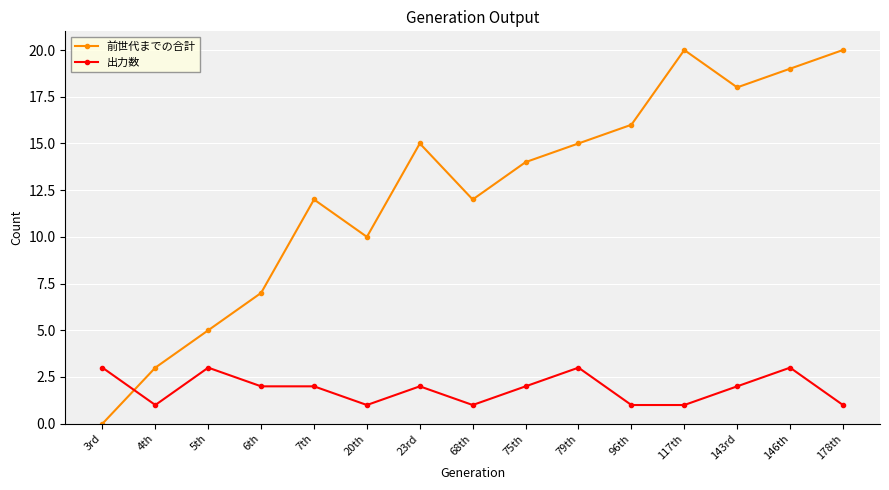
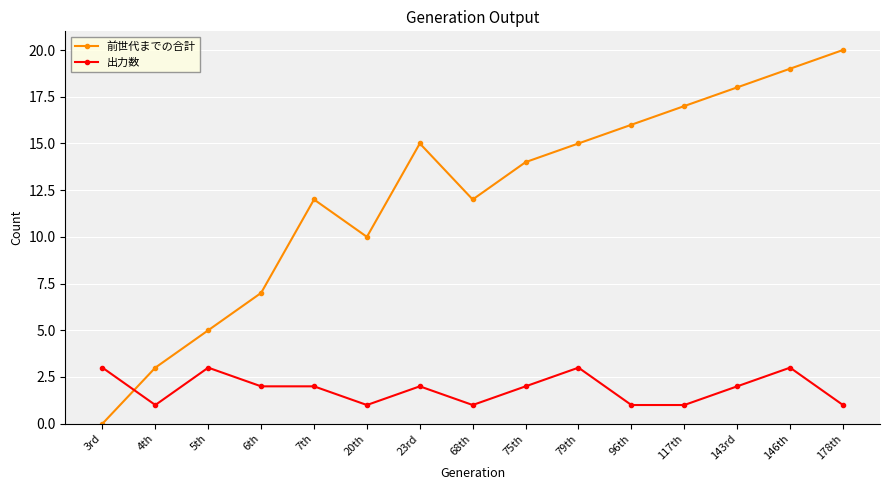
前世代までの合計, 117th: 20 -> 17
